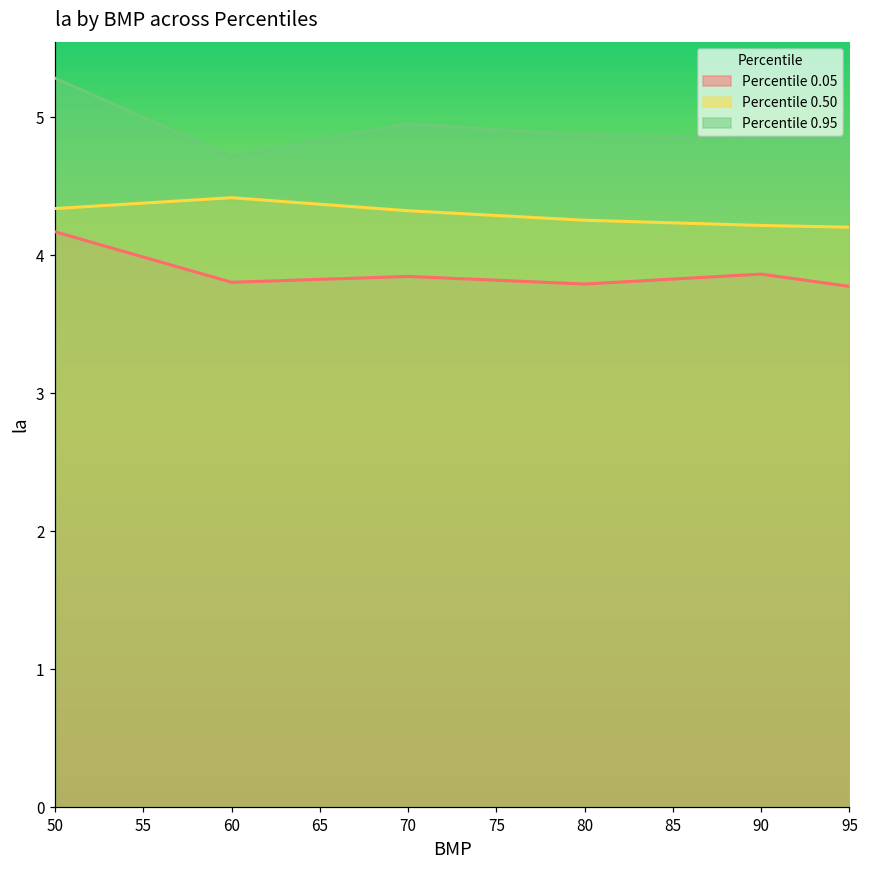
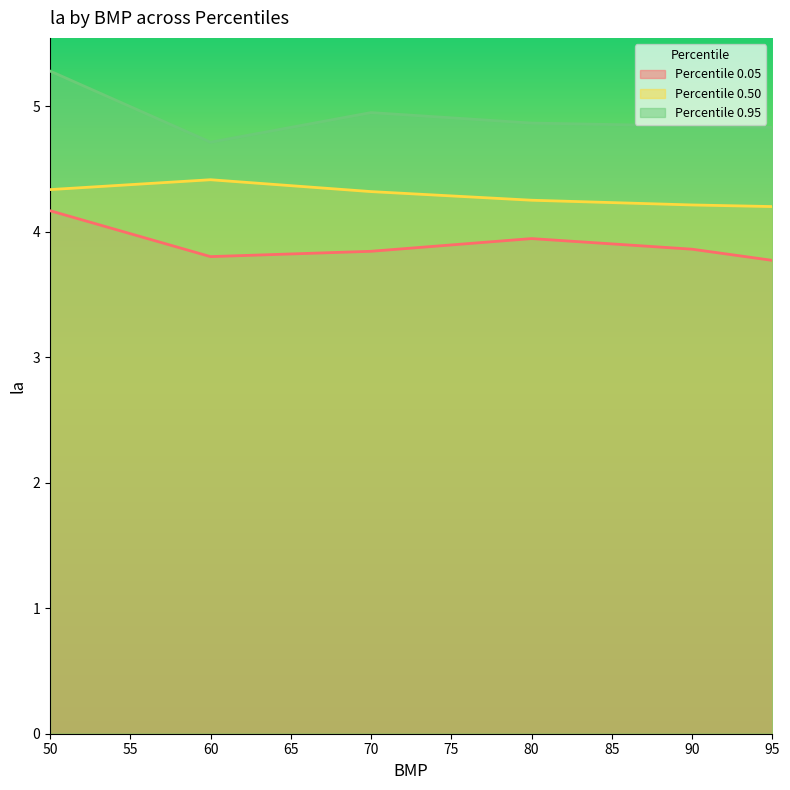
Percentile 0.05, 80: 3.79 -> 3.95
